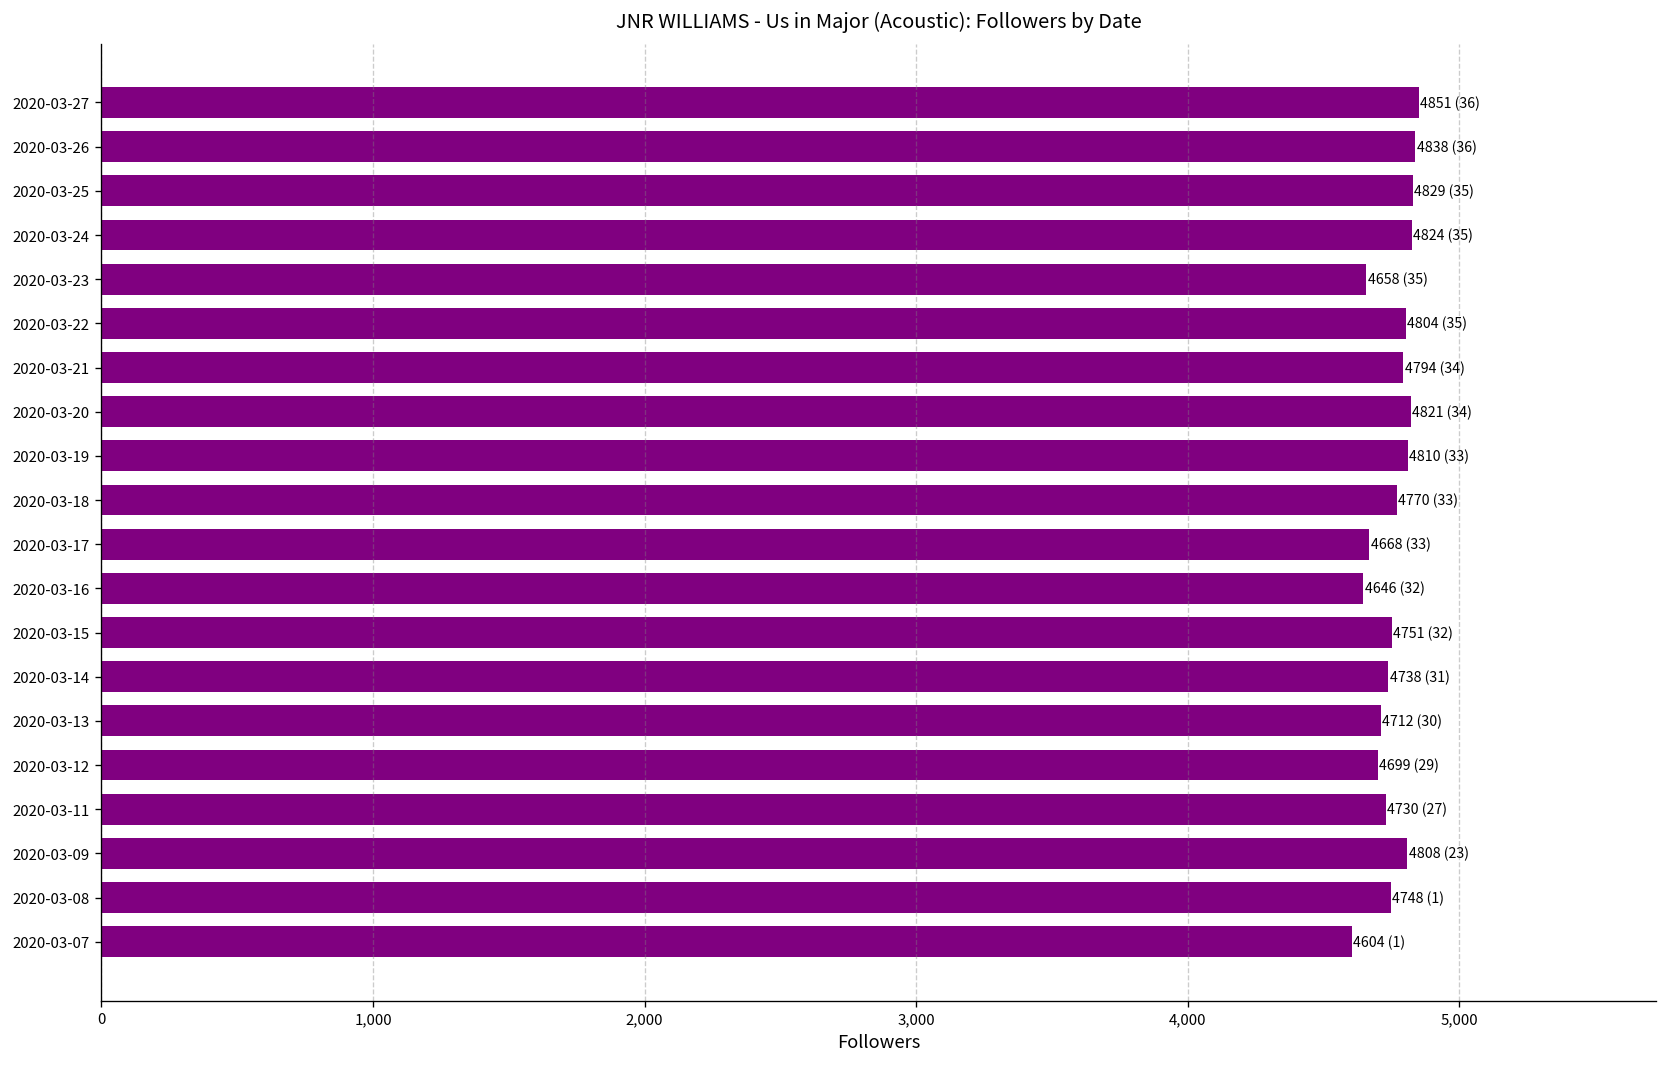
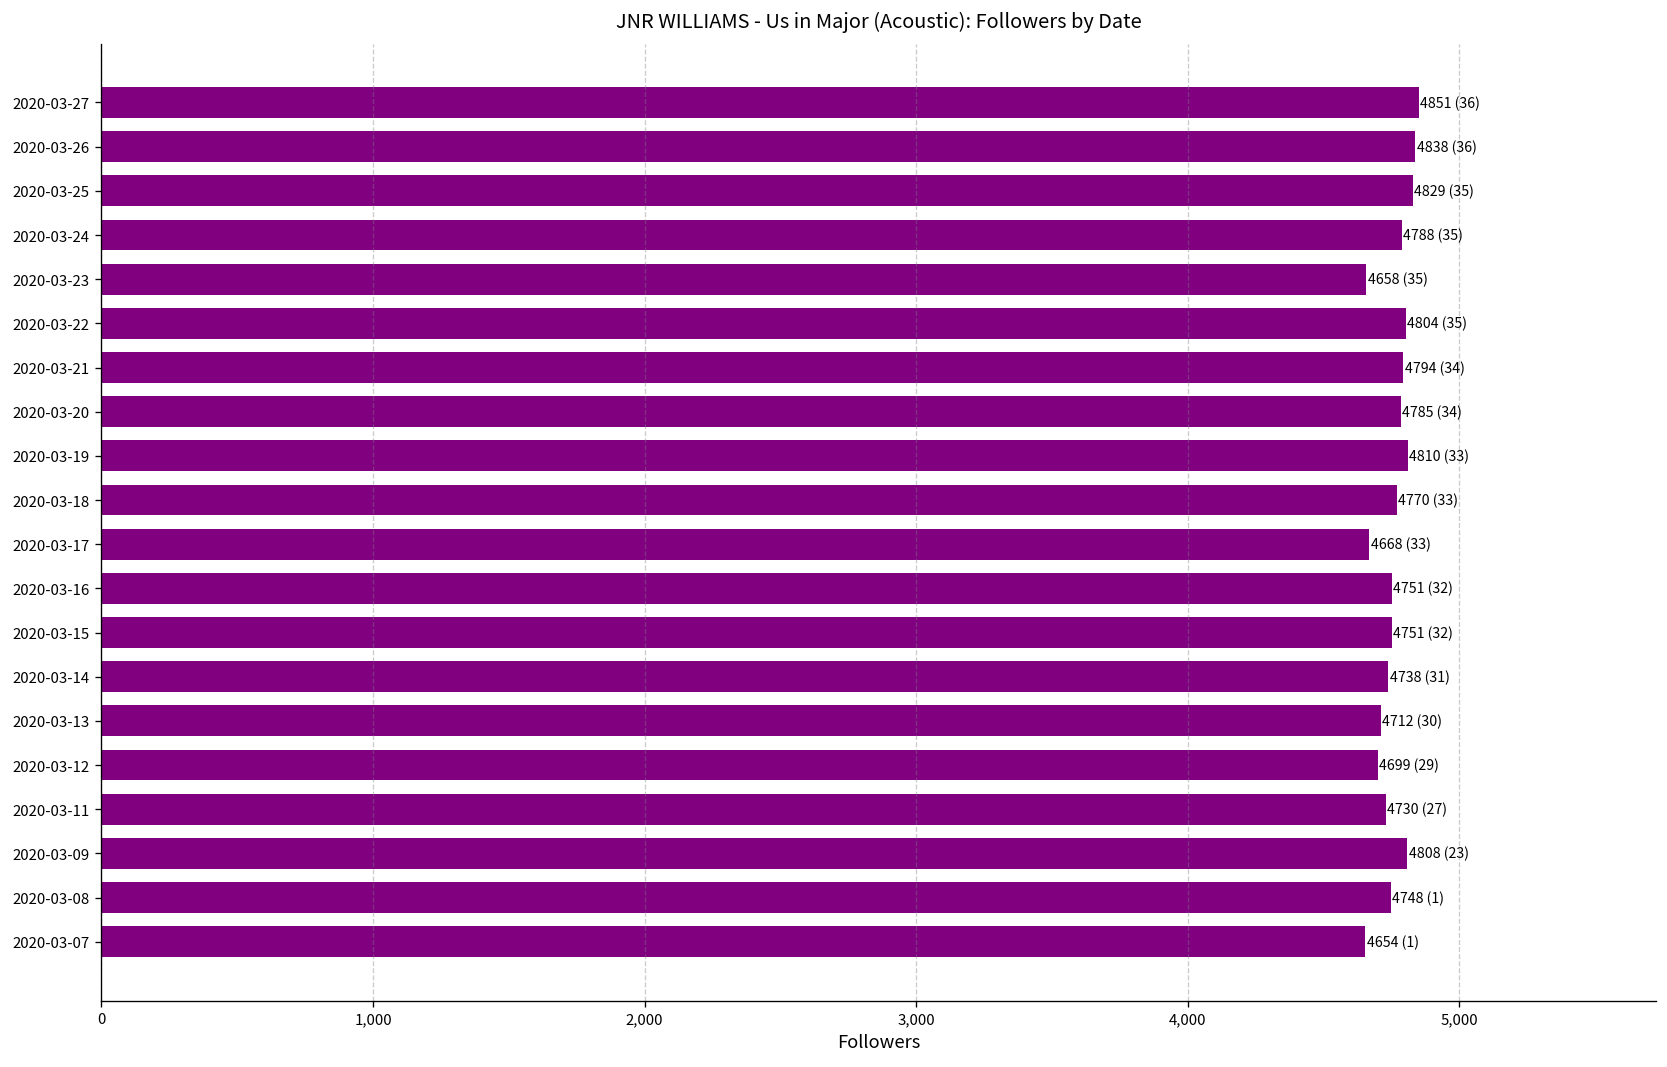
2020-03-24: 4824 -> 4788
2020-03-20: 4821 -> 4785
2020-03-16: 4646 -> 4751
2020-03-07: 4604 -> 4654
